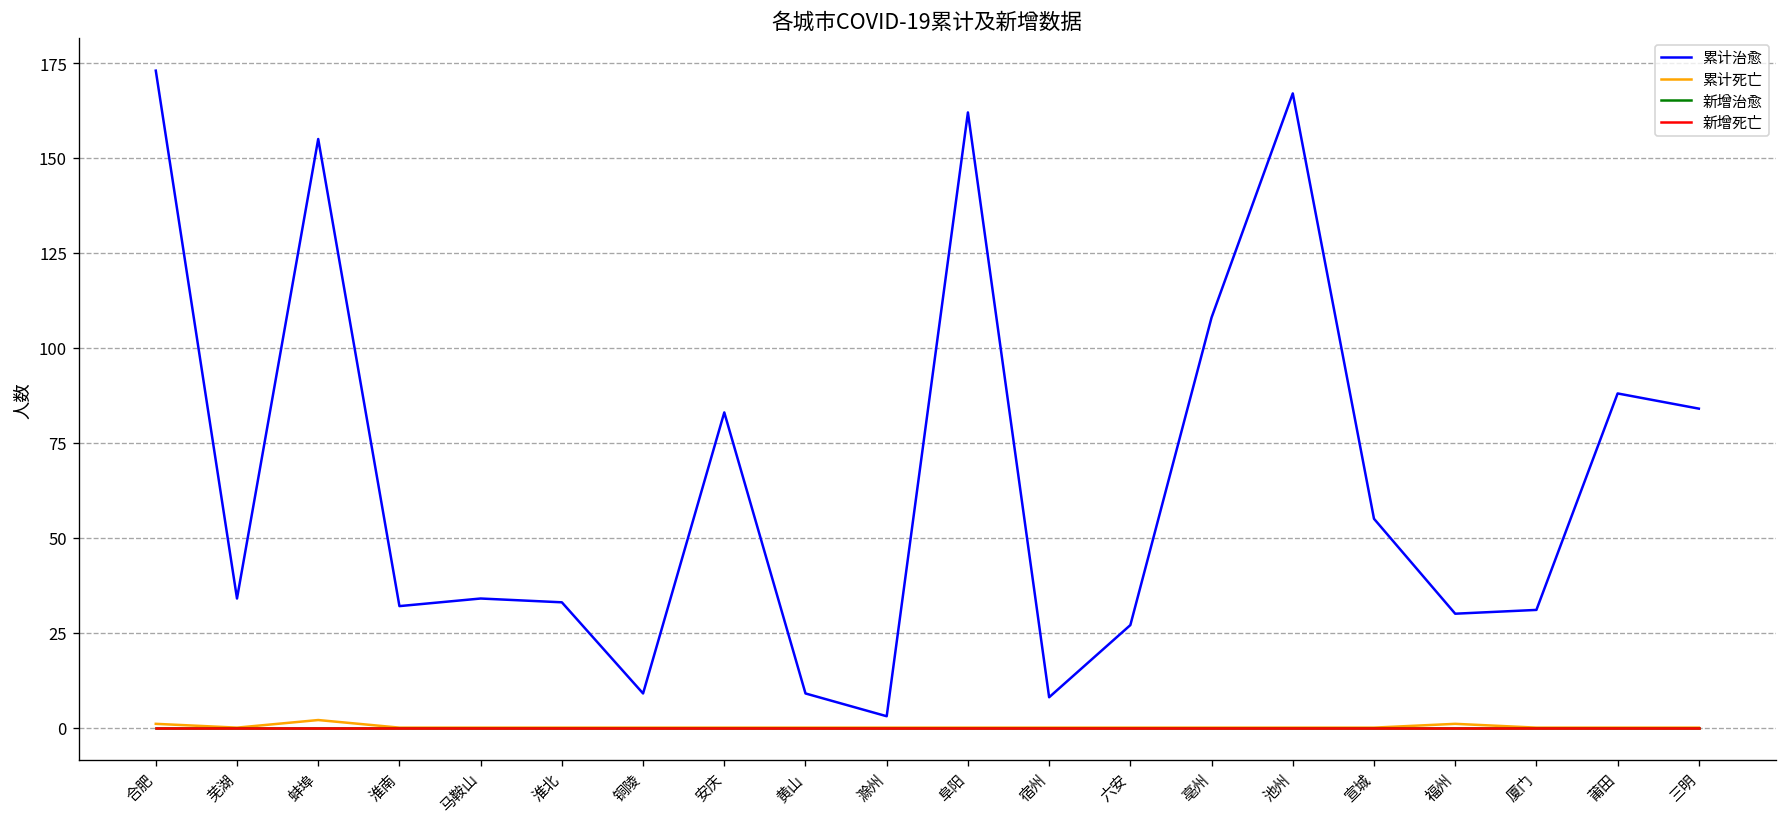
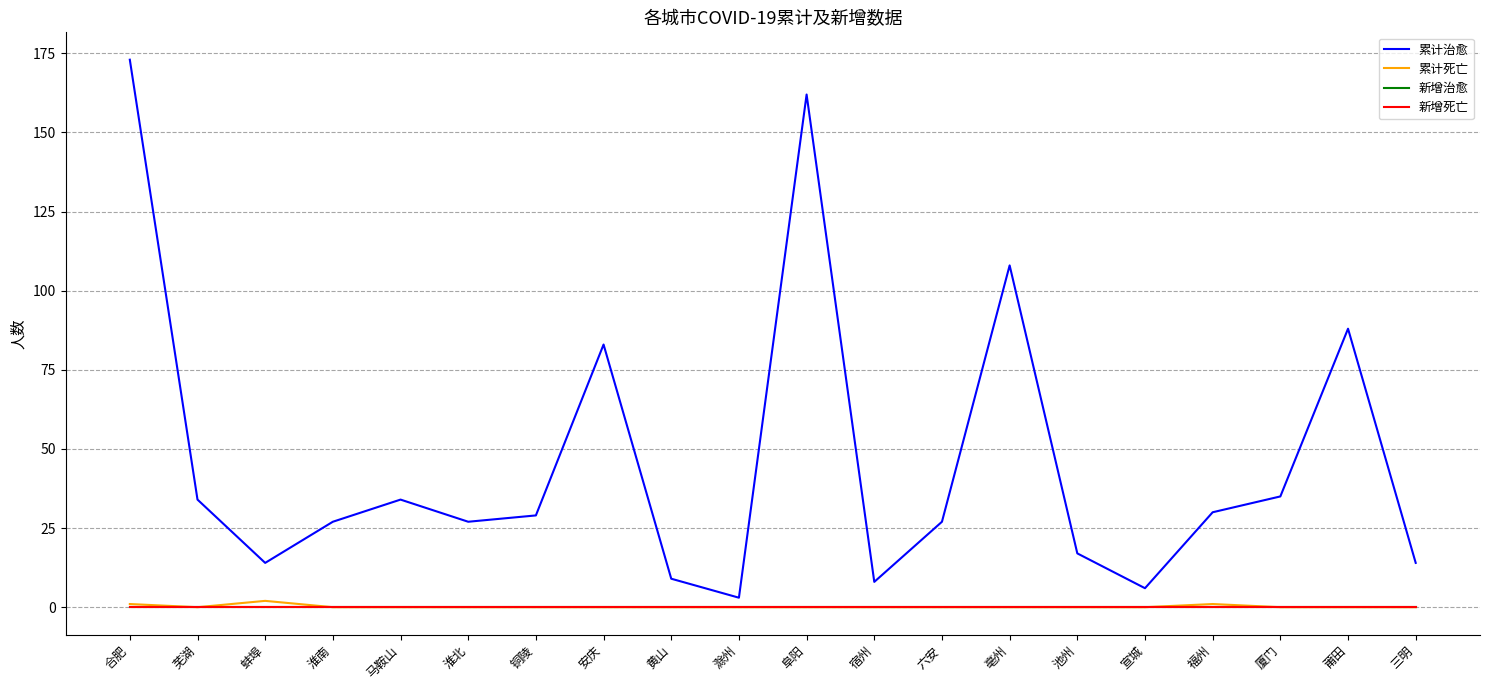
累计治愈, 蚌埠: 155 -> 14
累计治愈, 淮南: 32 -> 27
累计治愈, 淮北: 33 -> 27
累计治愈, 铜陵: 9 -> 29
累计治愈, 池州: 167 -> 17
累计治愈, 宣城: 55 -> 6
累计治愈, 厦门: 31 -> 35
累计治愈, 三明: 84 -> 14
